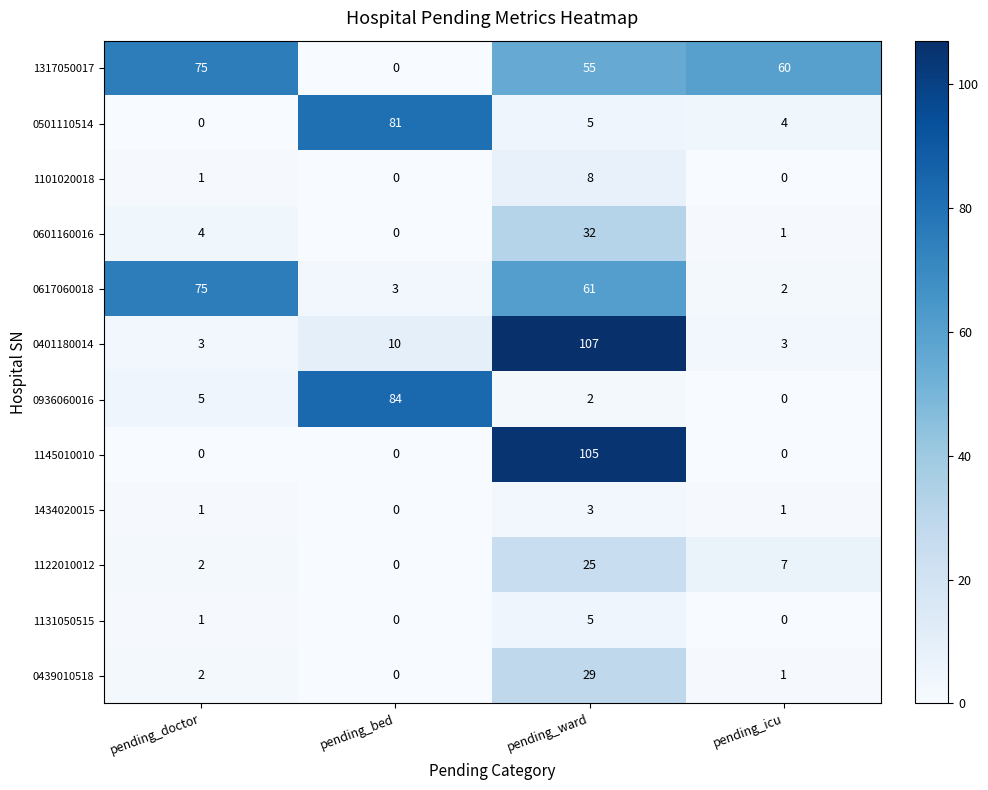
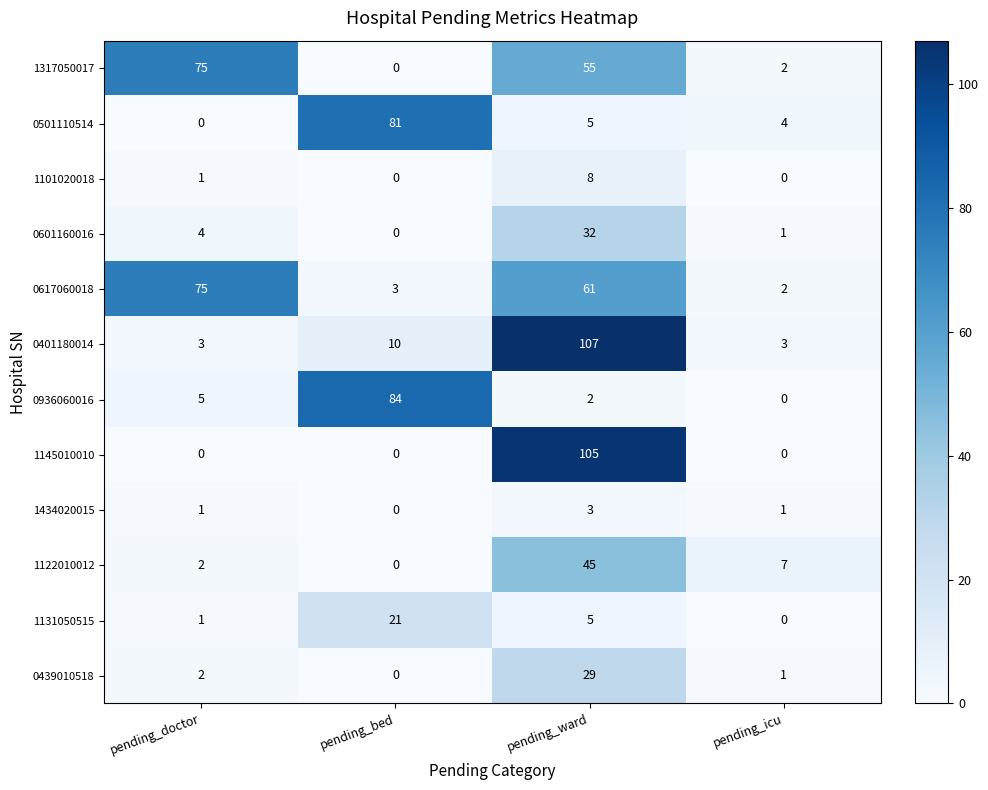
1317050017, pending_icu: 60 -> 2
1122010012, pending_ward: 25 -> 45
1131050515, pending_bed: 0 -> 21
